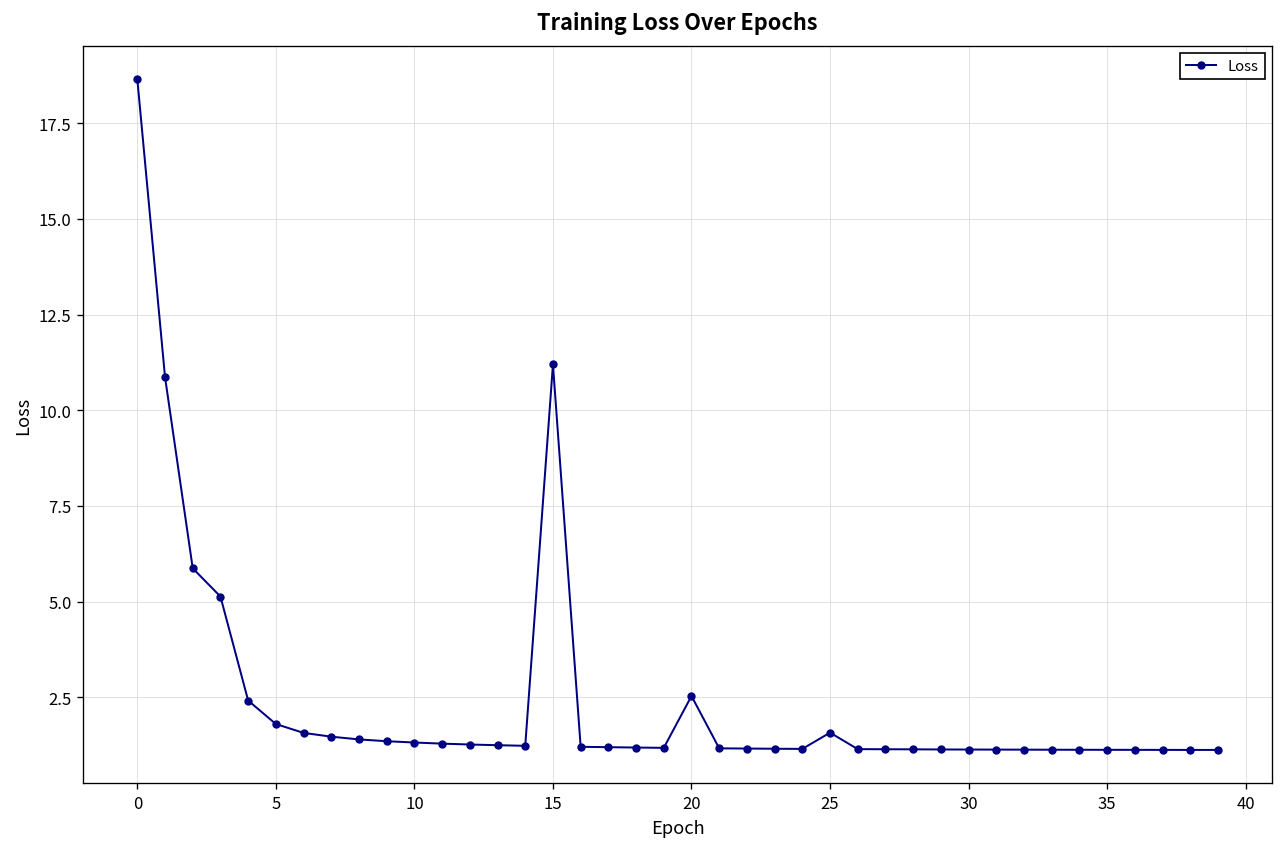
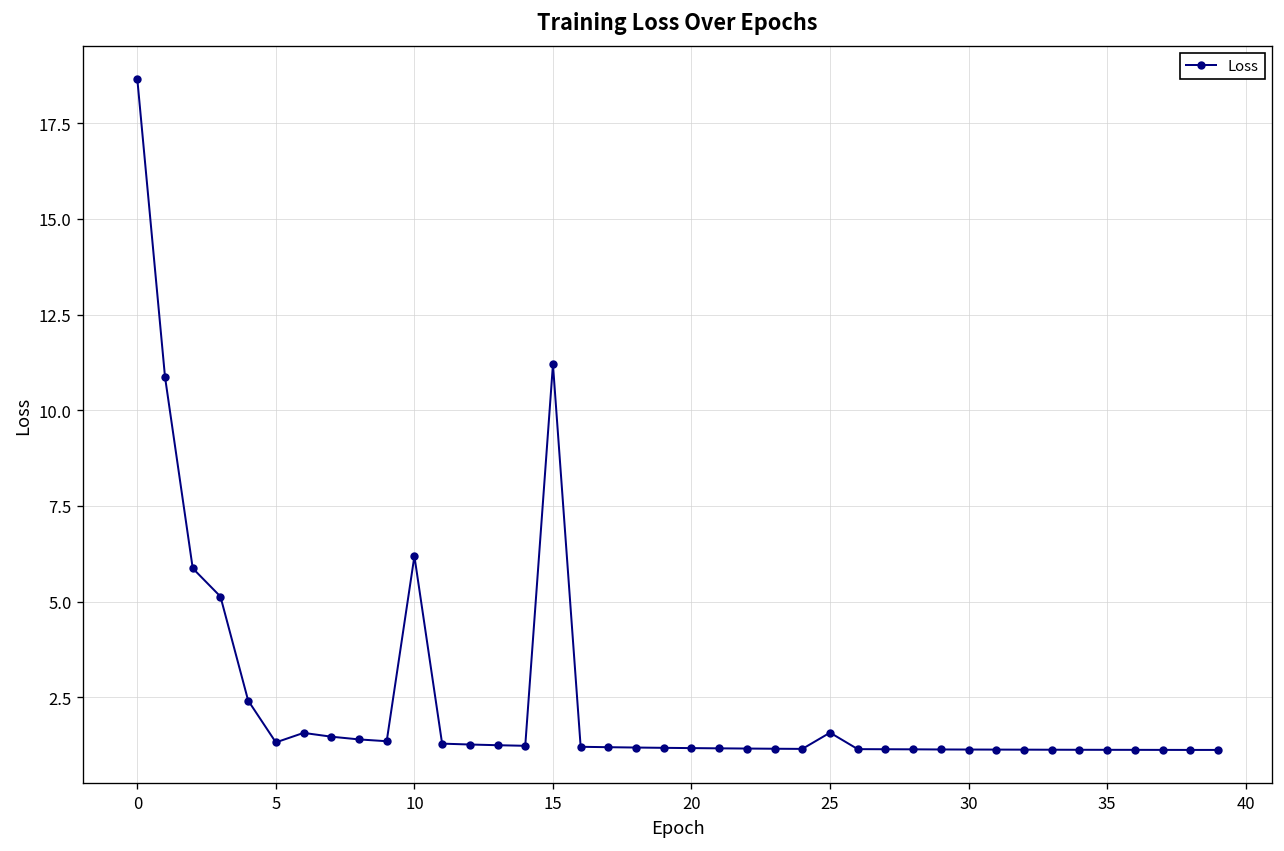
5: 1.8 -> 1.3
10: 1.3 -> 6.2
20: 2.5 -> 1.2
